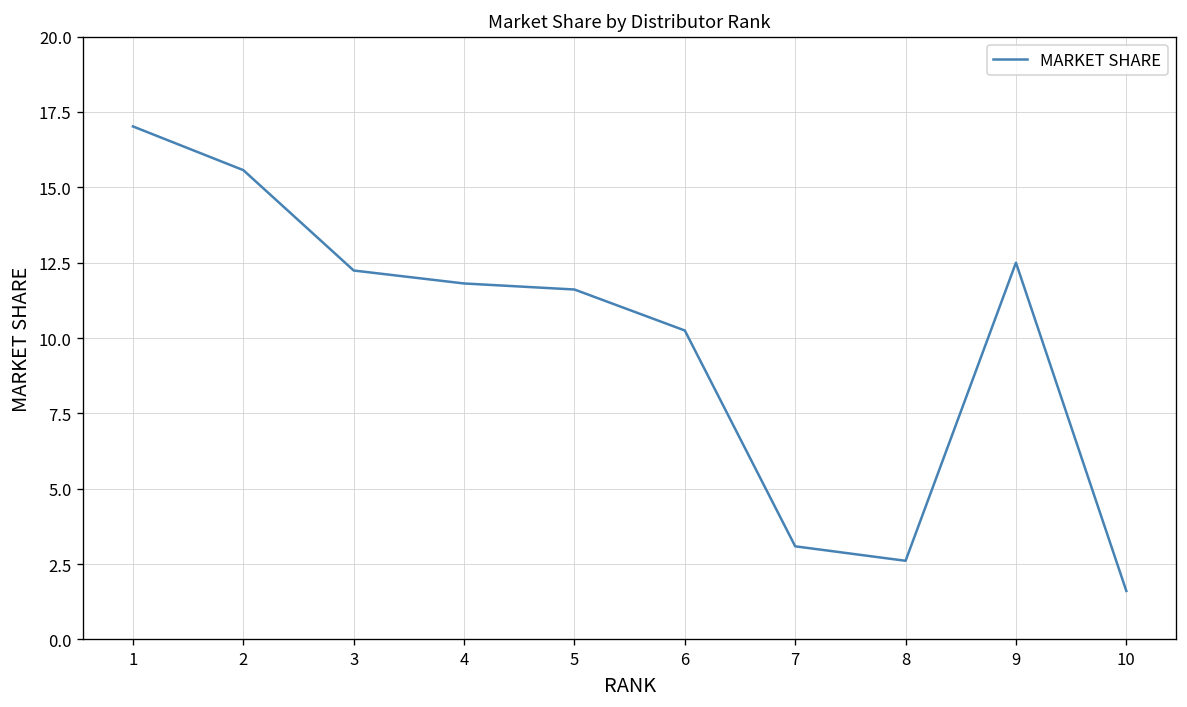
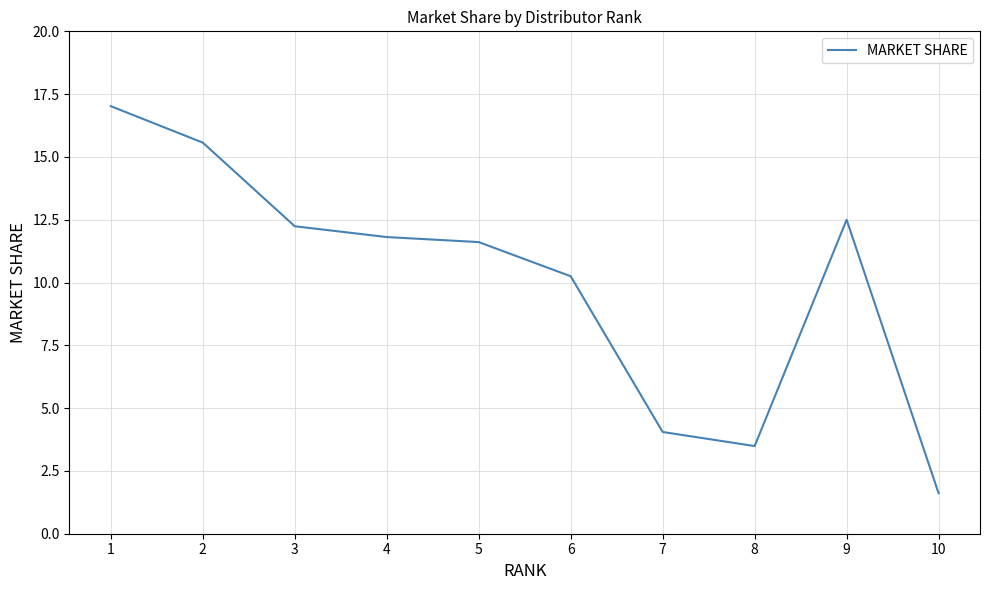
7: 3.1 -> 4.1
8: 2.6 -> 3.5
